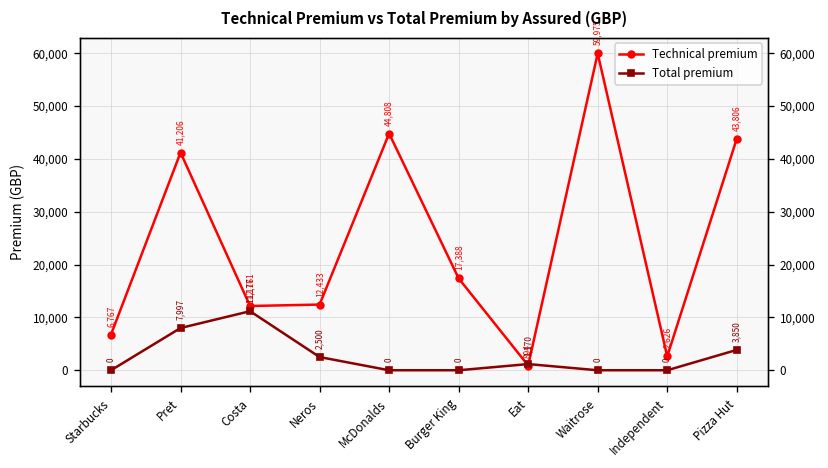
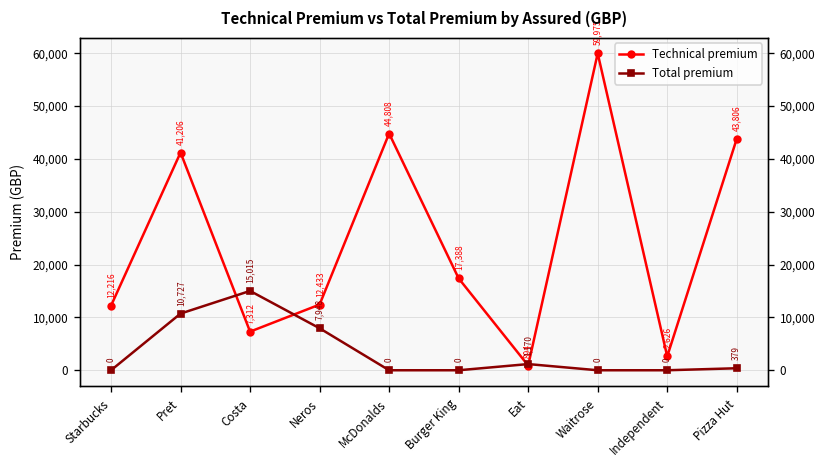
Technical premium, Starbucks: 6,767 -> 12,216
Total premium, Pret: 7,997 -> 10,727
Technical premium, Costa: 12,161 -> 7,312
Total premium, Costa: 11,177 -> 15,015
Total premium, Neros: 2,500 -> 7,948
Total premium, Pizza Hut: 3,850 -> 379
